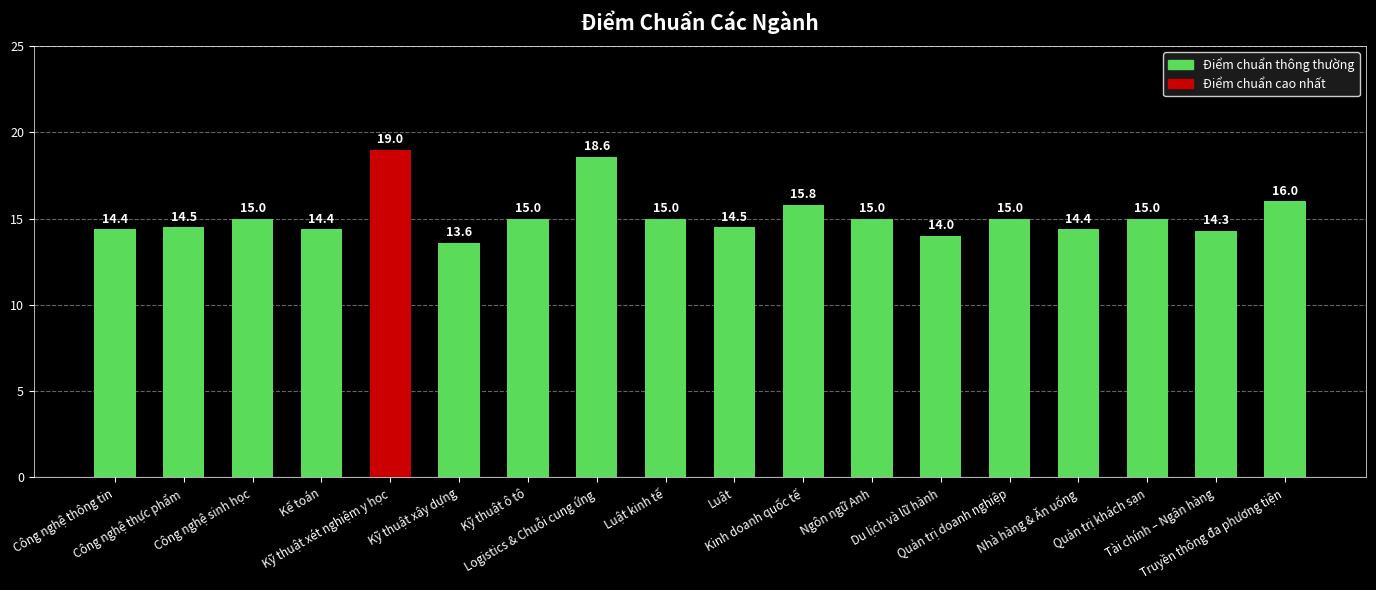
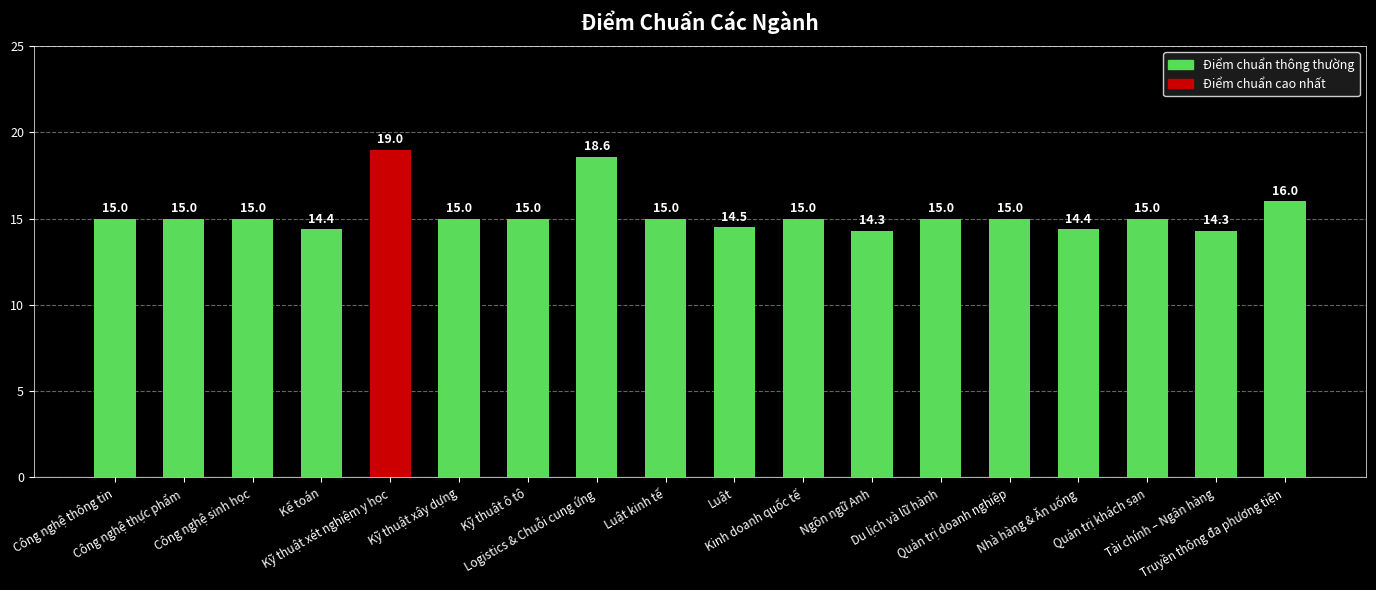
Công nghệ thông tin: 14.4 -> 15.0
Công nghệ thực phẩm: 14.5 -> 15.0
Kỹ thuật xây dựng: 13.6 -> 15.0
Kinh doanh quốc tế: 15.8 -> 15.0
Ngôn ngữ Anh: 15.0 -> 14.3
Du lịch và lữ hành: 14.0 -> 15.0
